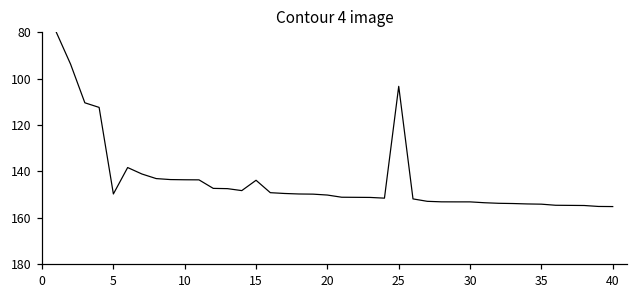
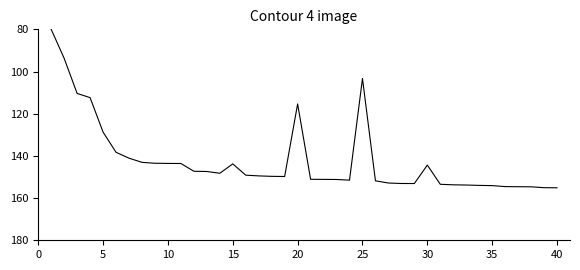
5: 150 -> 129
20: 150 -> 115
30: 153 -> 144
